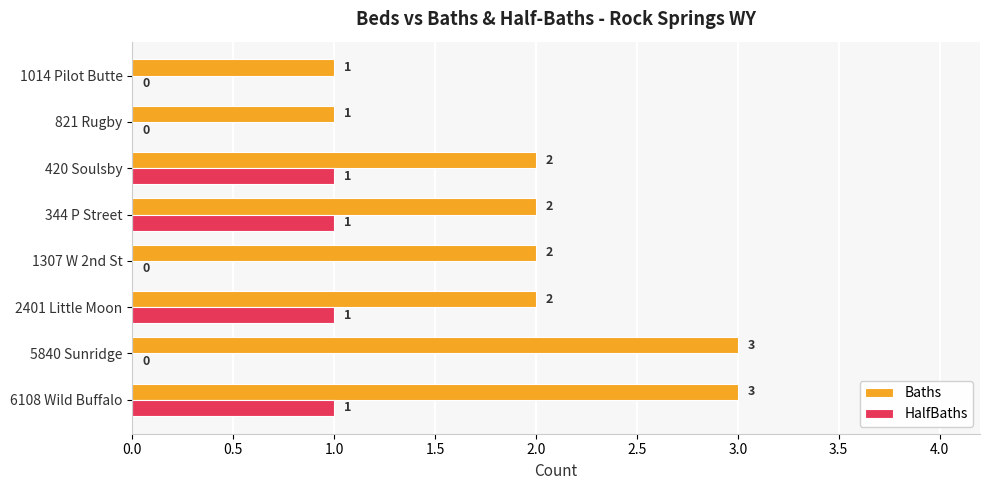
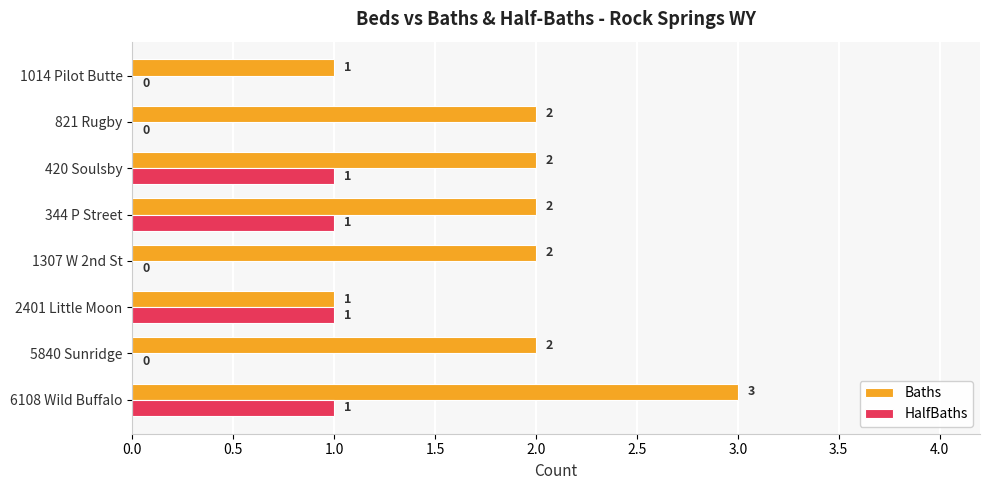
Baths, 821 Rugby: 1 -> 2
Baths, 2401 Little Moon: 2 -> 1
Baths, 5840 Sunridge: 3 -> 2
